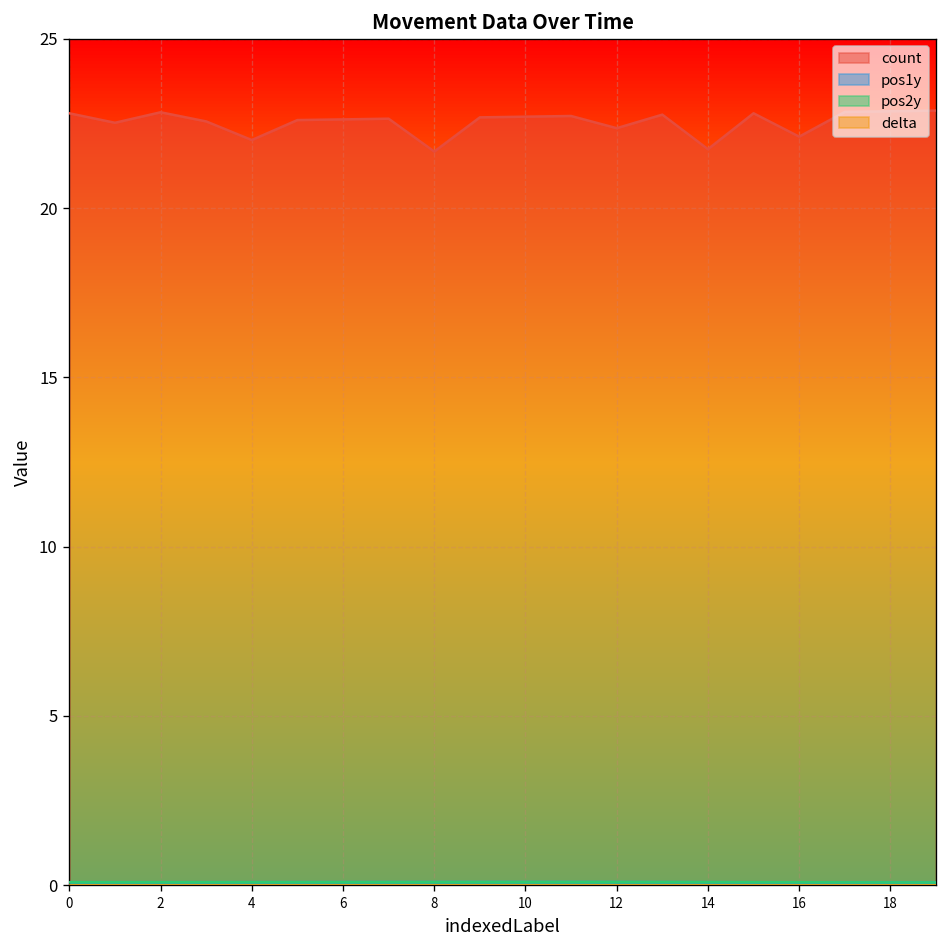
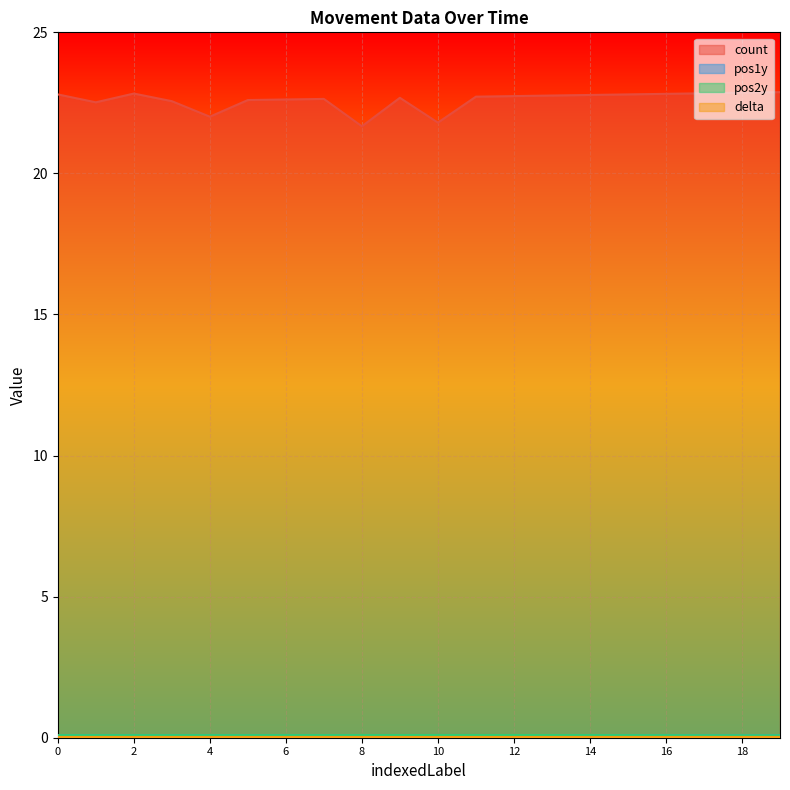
count, 10: 22.7 -> 21.8
count, 12: 22.4 -> 22.7
count, 14: 21.7 -> 22.8
count, 16: 22.1 -> 22.8
